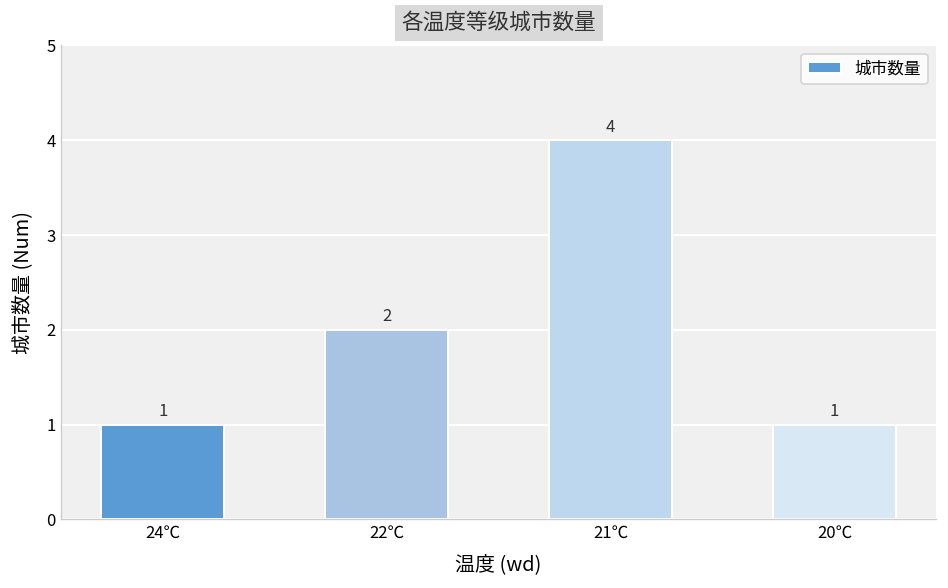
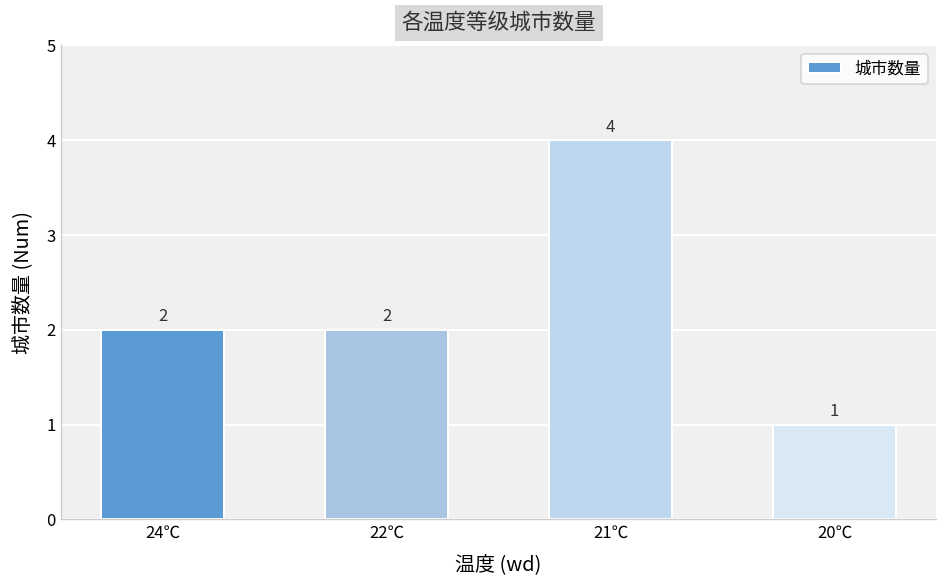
24℃: 1 -> 2
